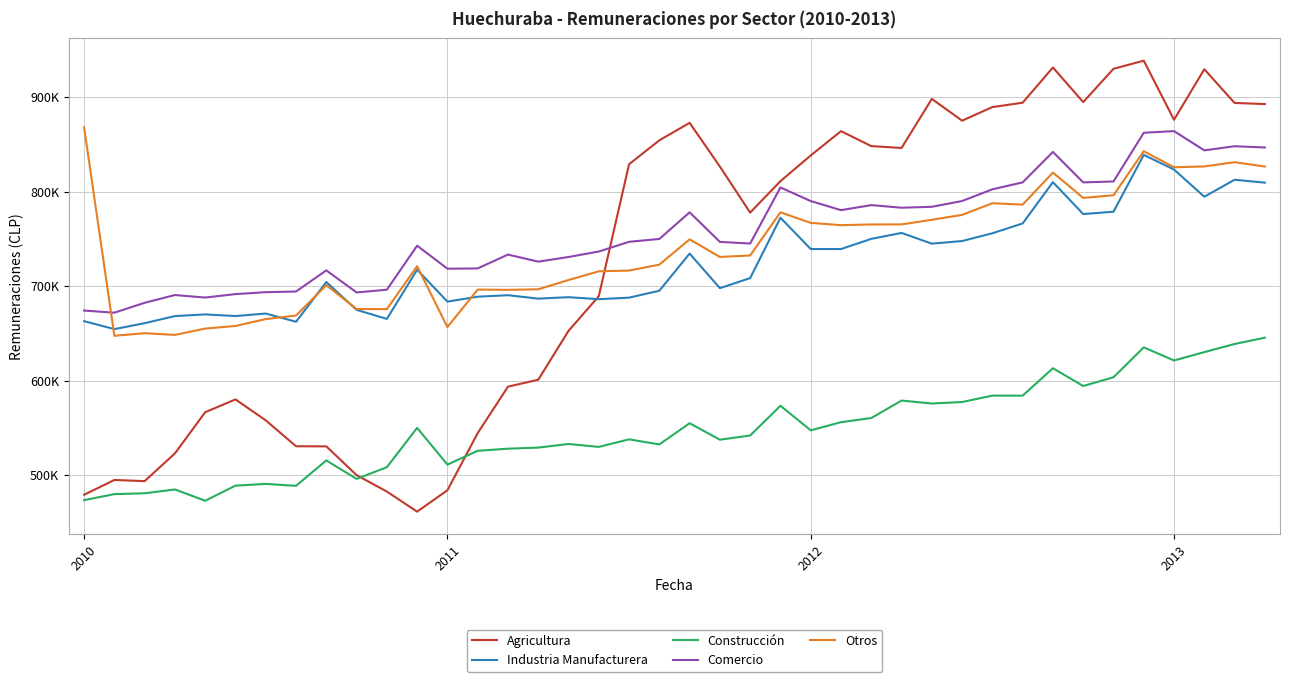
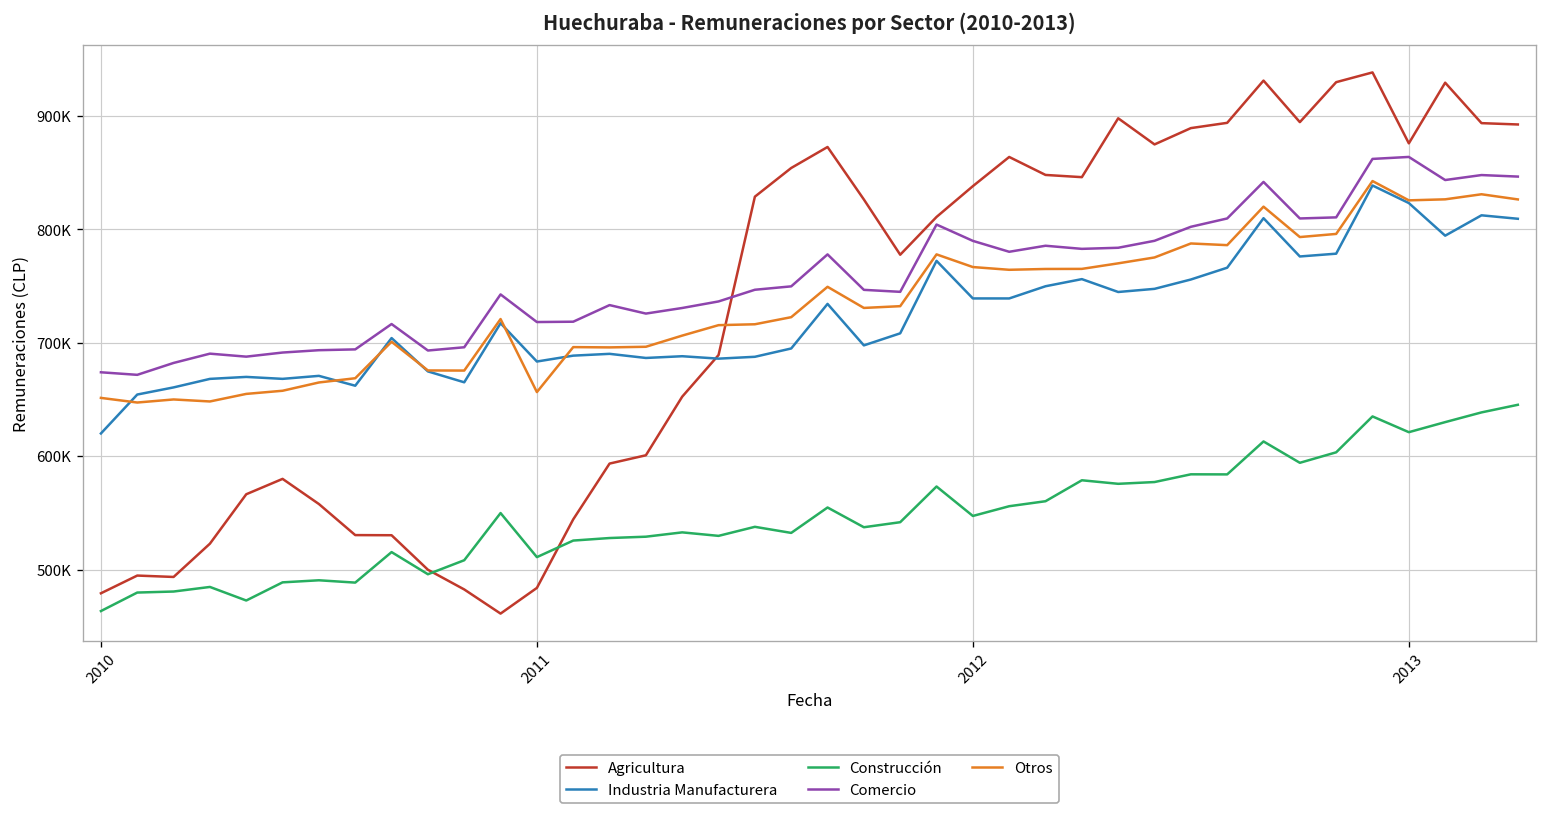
Industria Manufacturera, 2010: 660000 -> 620000
Construcción, 2010: 470000 -> 460000
Otros, 2010: 870000 -> 650000
